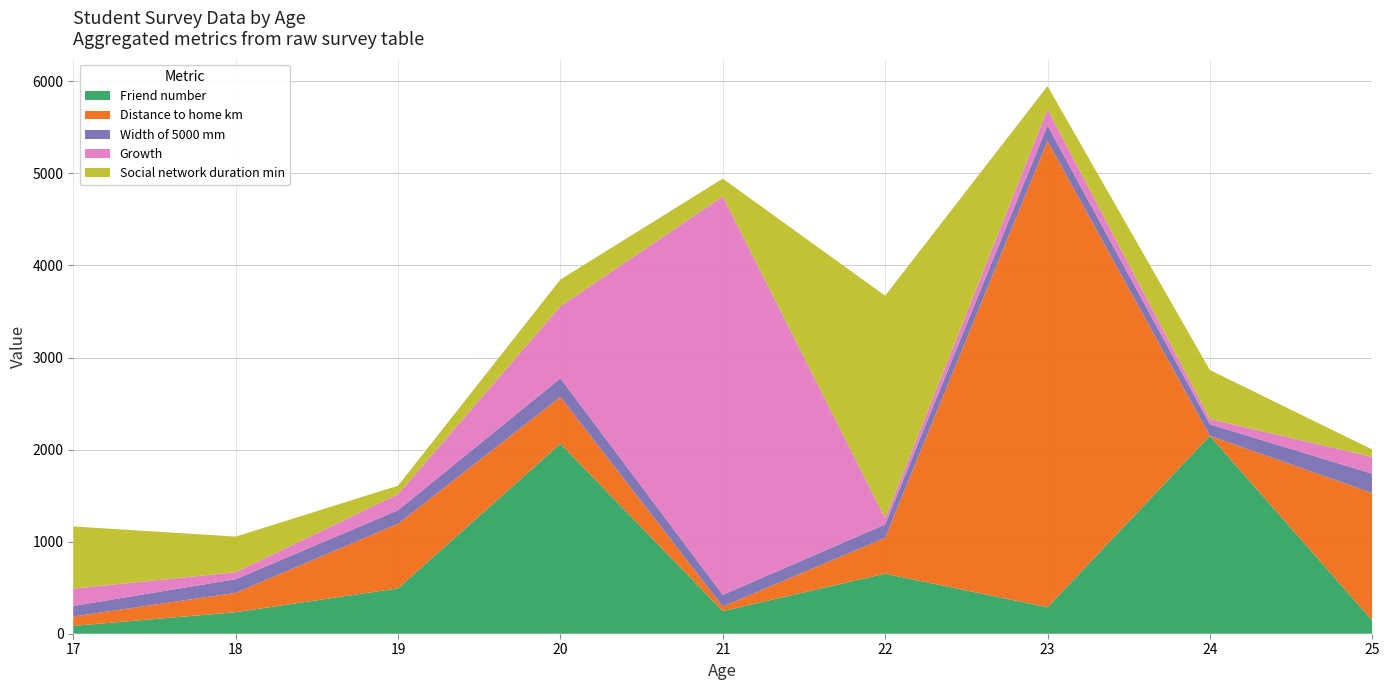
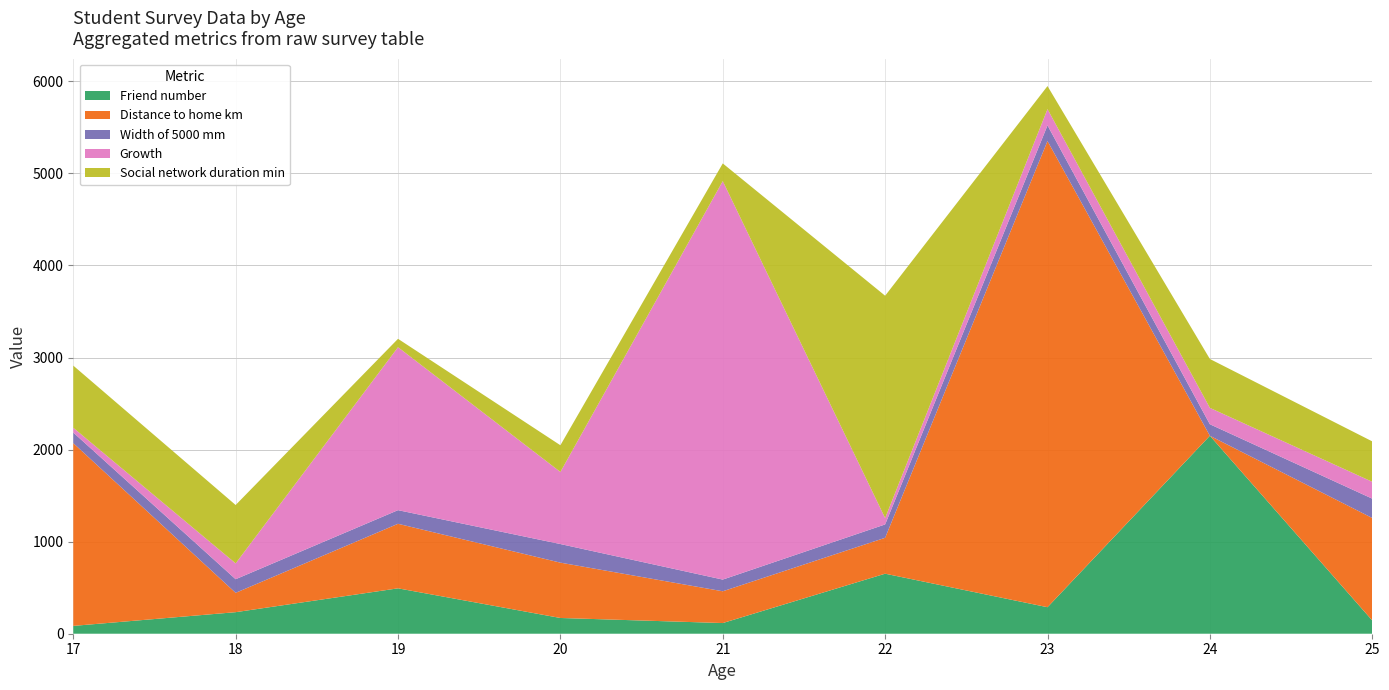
Distance to home km, 17: 100 -> 2000
Growth, 17: 200 -> 100
Growth, 18: 100 -> 200
Social network duration min, 18: 400 -> 600
Growth, 19: 200 -> 1800
Friend number, 20: 2100 -> 200
Distance to home km, 20: 500 -> 600
Friend number, 21: 200 -> 100
Distance to home km, 21: 100 -> 300
Growth, 24: 100 -> 200
Distance to home km, 25: 1400 -> 1100
Social network duration min, 25: 100 -> 400
